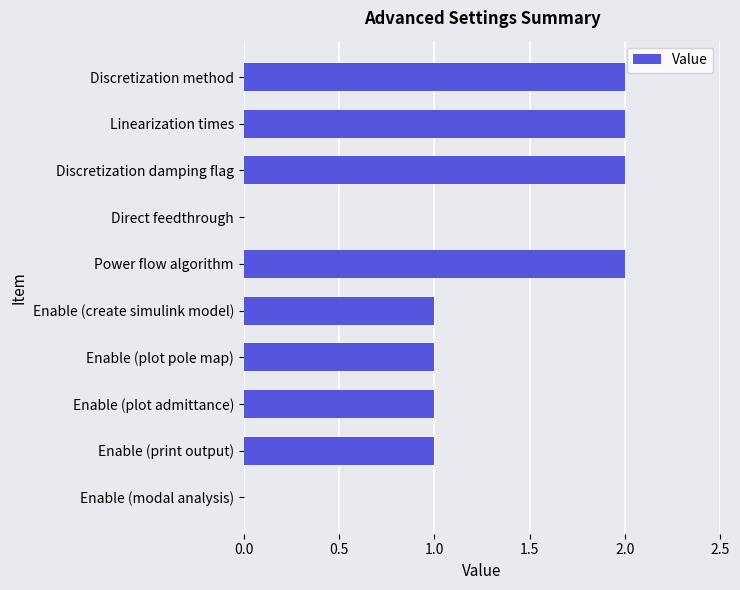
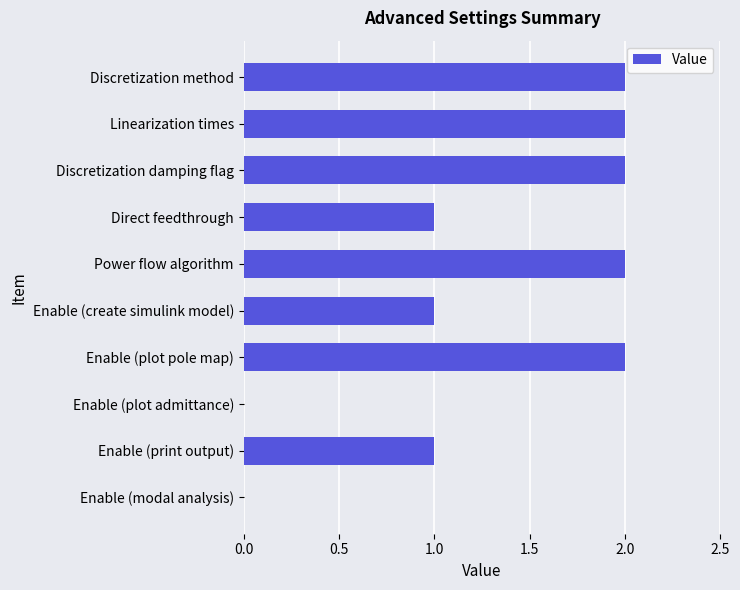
Direct feedthrough: 0 -> 1
Enable (plot pole map): 1 -> 2
Enable (plot admittance): 1 -> 0
